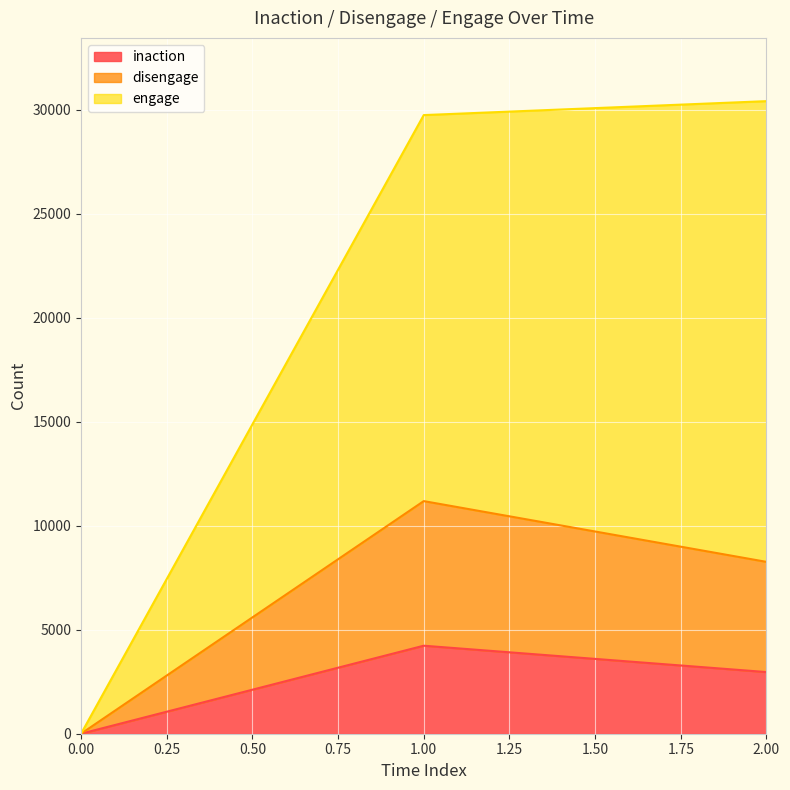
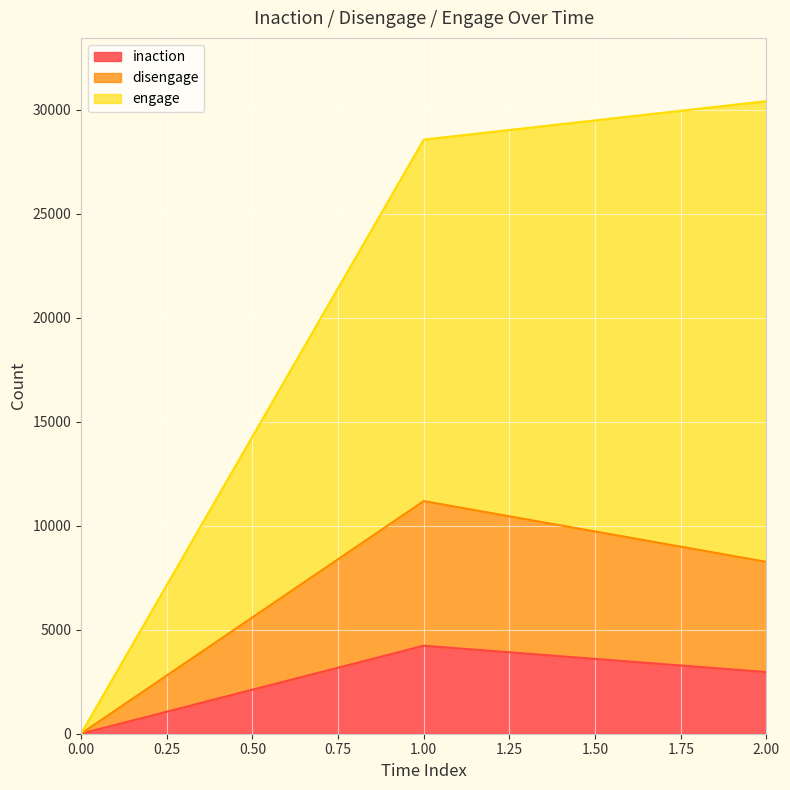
engage, 1.00: 18600 -> 17400
